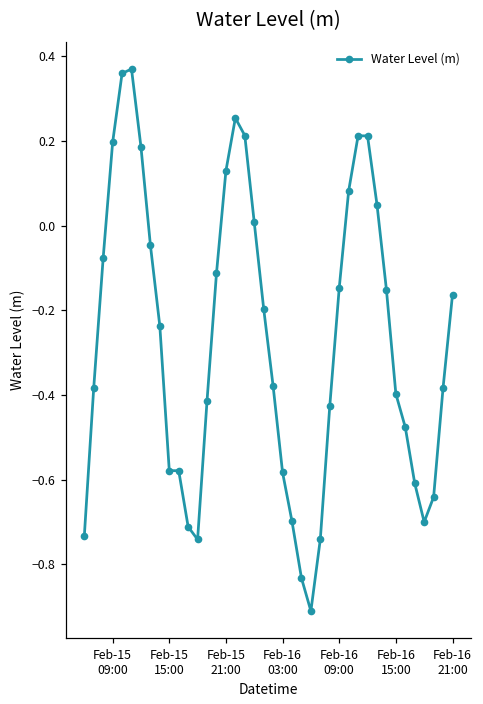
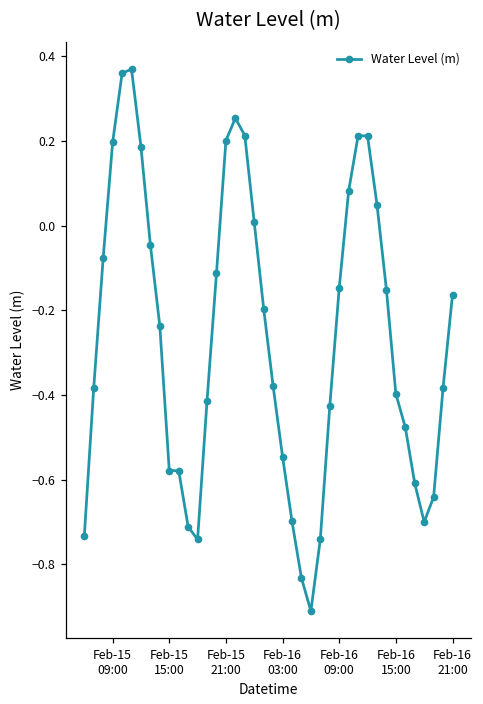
Feb-15 21:00: 0.13 -> 0.20
Feb-16 03:00: -0.58 -> -0.55
